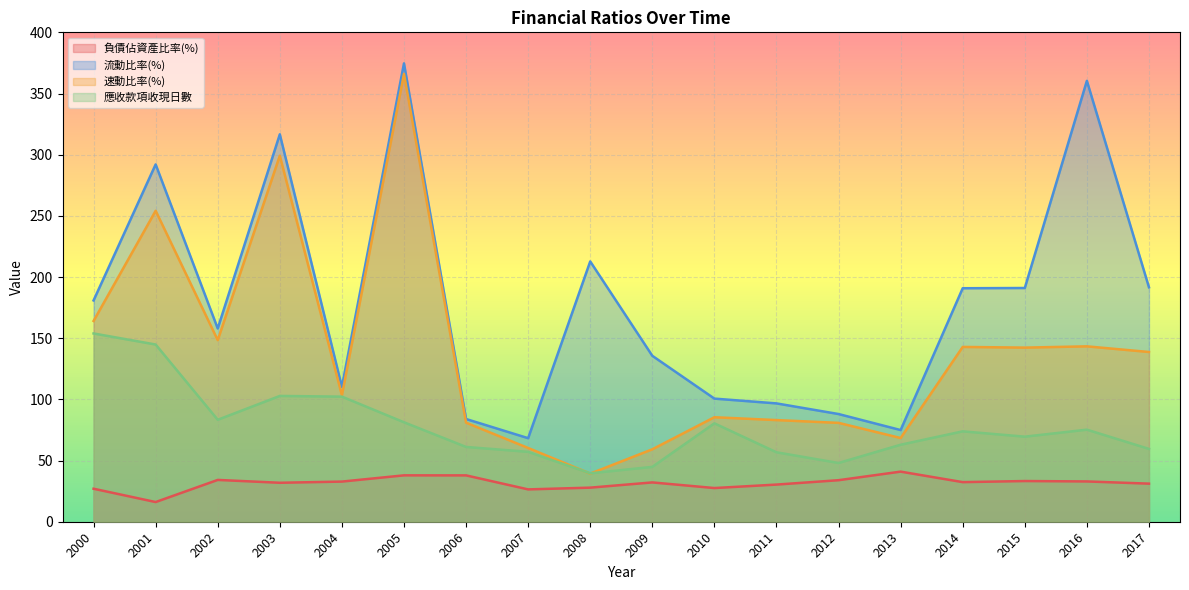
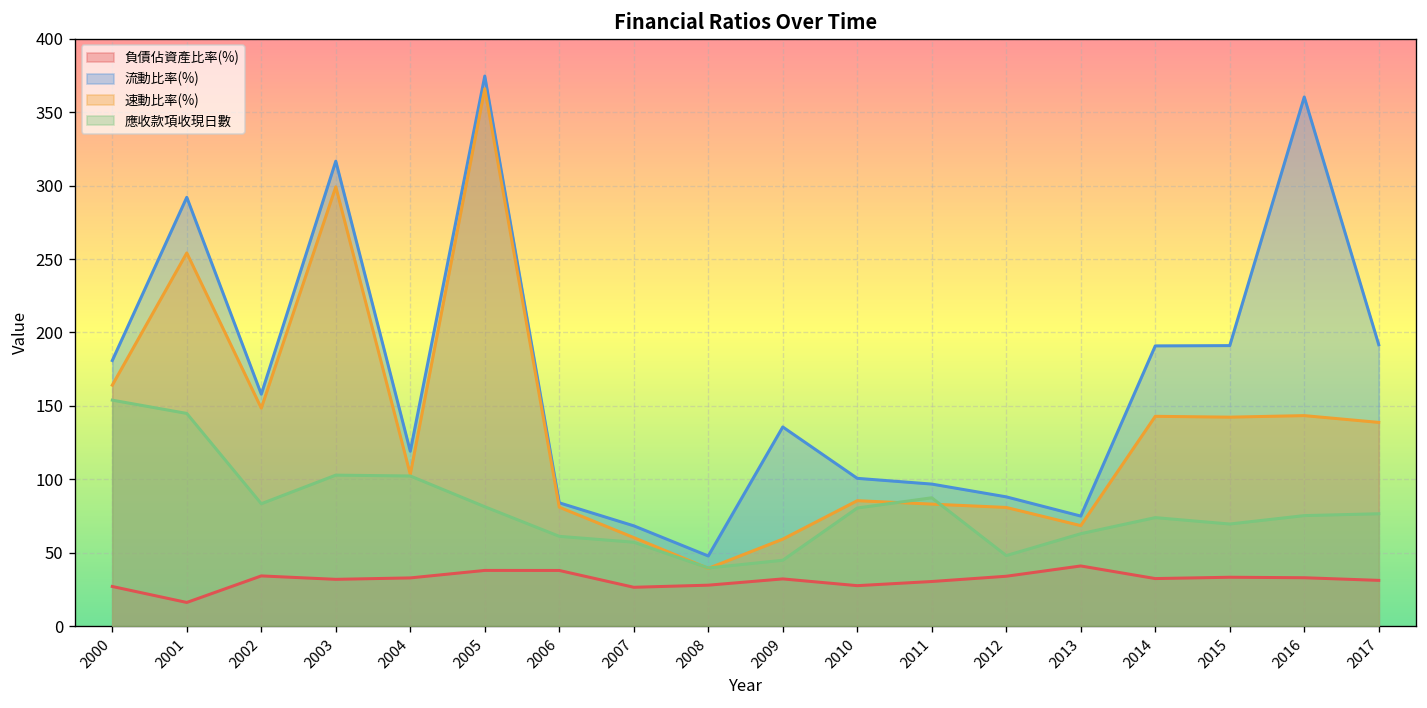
流動比率(%), 2004: 110 -> 119
流動比率(%), 2008: 213 -> 48
應收款項收現日數, 2011: 57 -> 87
應收款項收現日數, 2017: 60 -> 77
